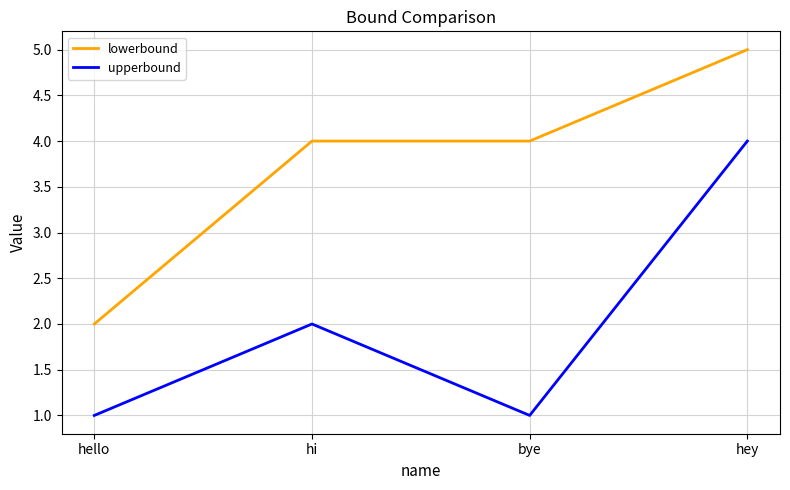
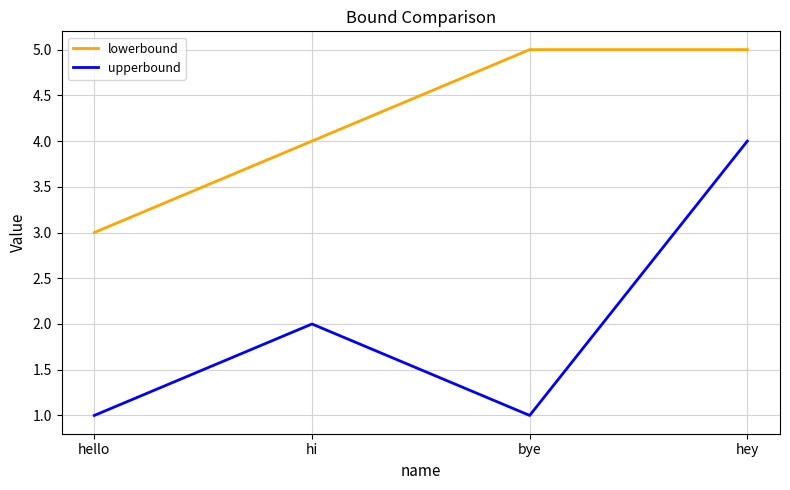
lowerbound, hello: 2 -> 3
lowerbound, bye: 4 -> 5
